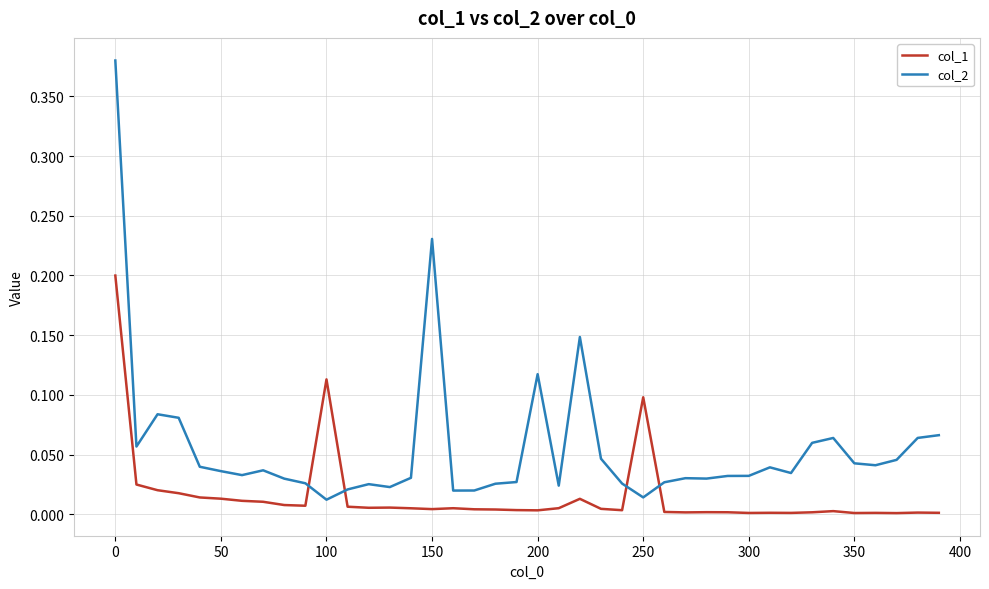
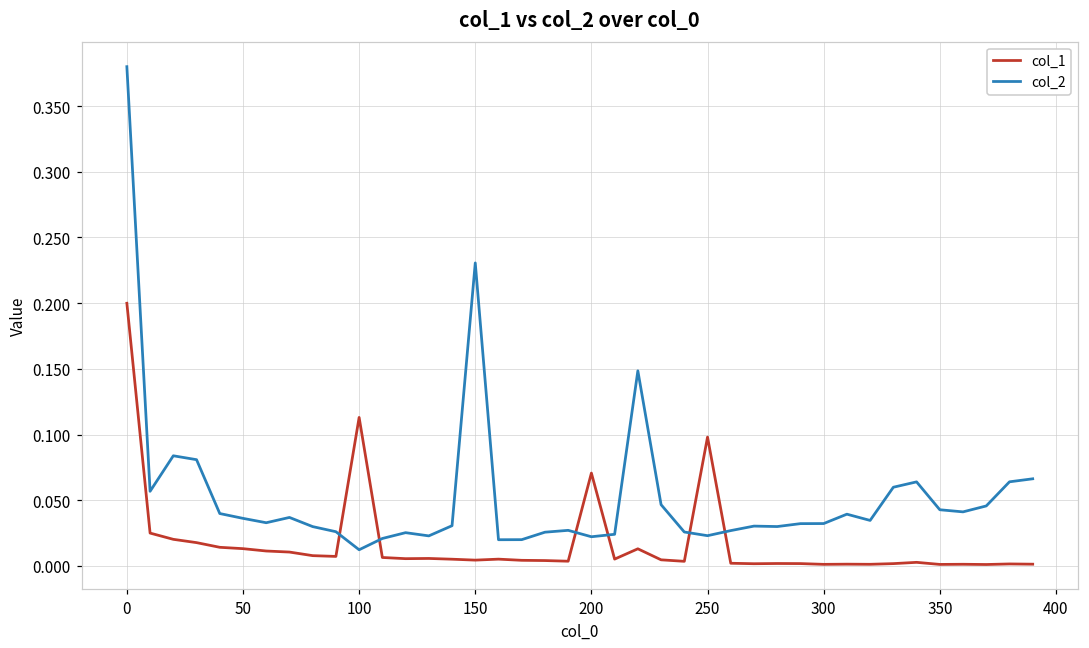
col_1, 200: 0.003 -> 0.071
col_2, 200: 0.117 -> 0.022
col_2, 250: 0.014 -> 0.023
